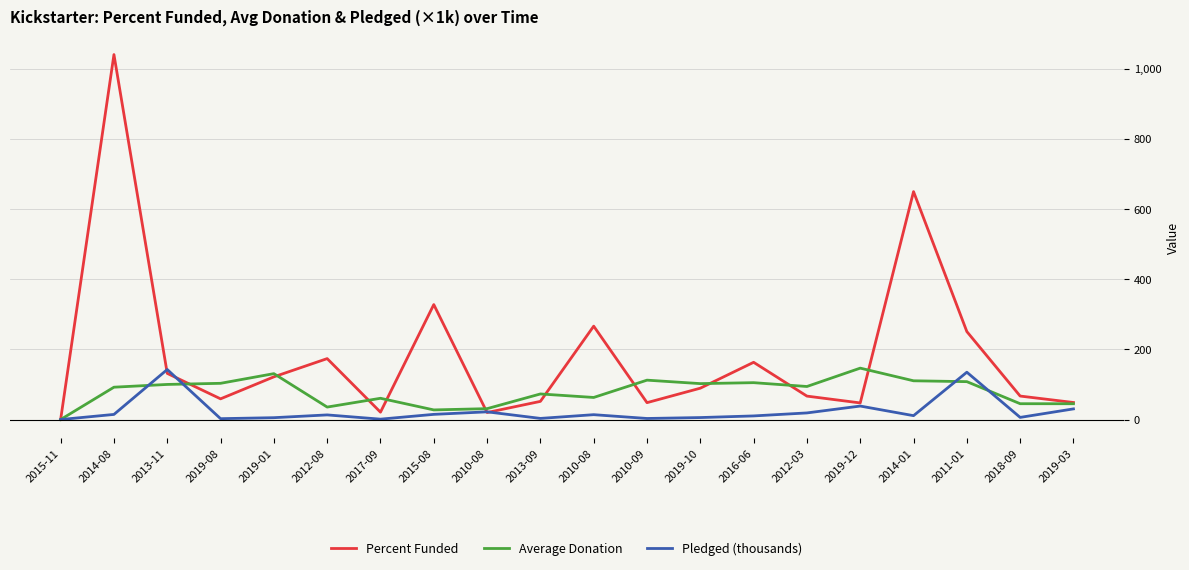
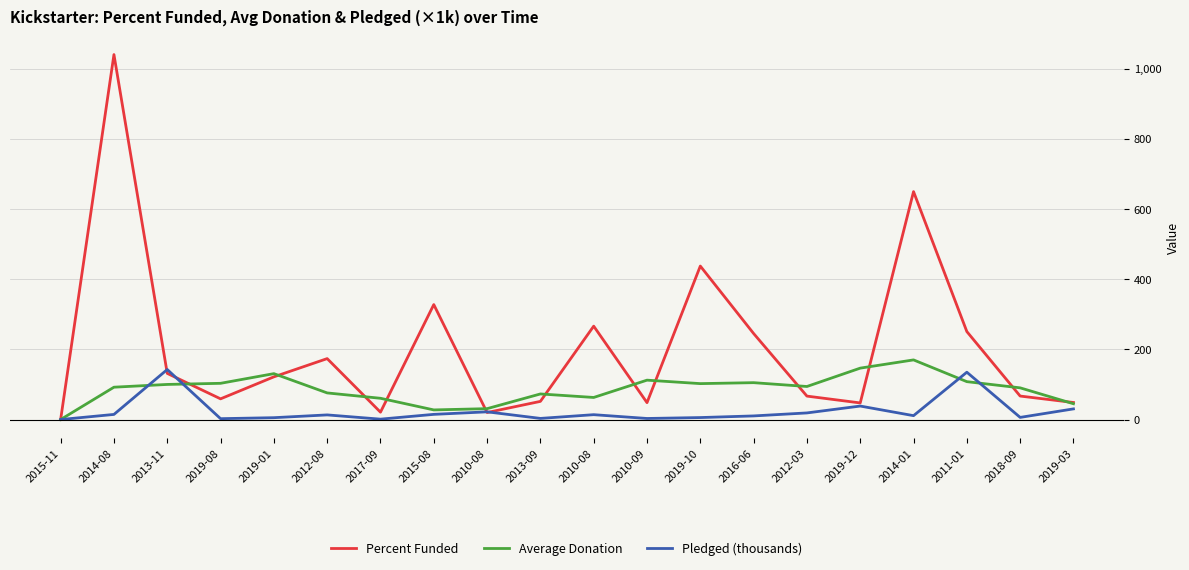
Average Donation, 2012-08: 40 -> 80
Percent Funded, 2019-10: 90 -> 440
Percent Funded, 2016-06: 160 -> 250
Average Donation, 2014-01: 110 -> 170
Average Donation, 2018-09: 50 -> 90
